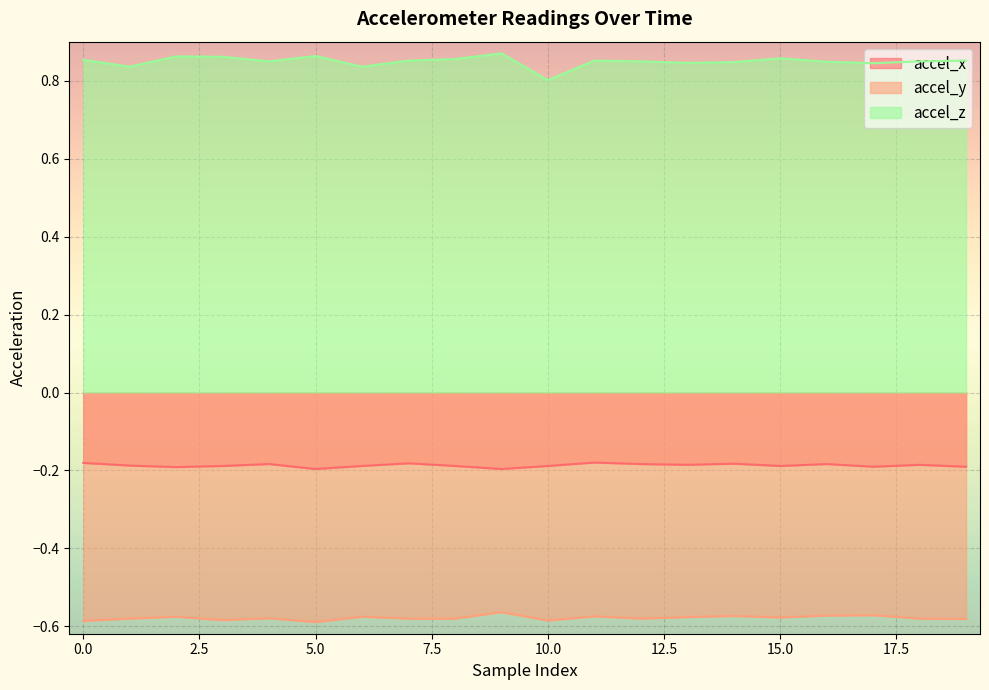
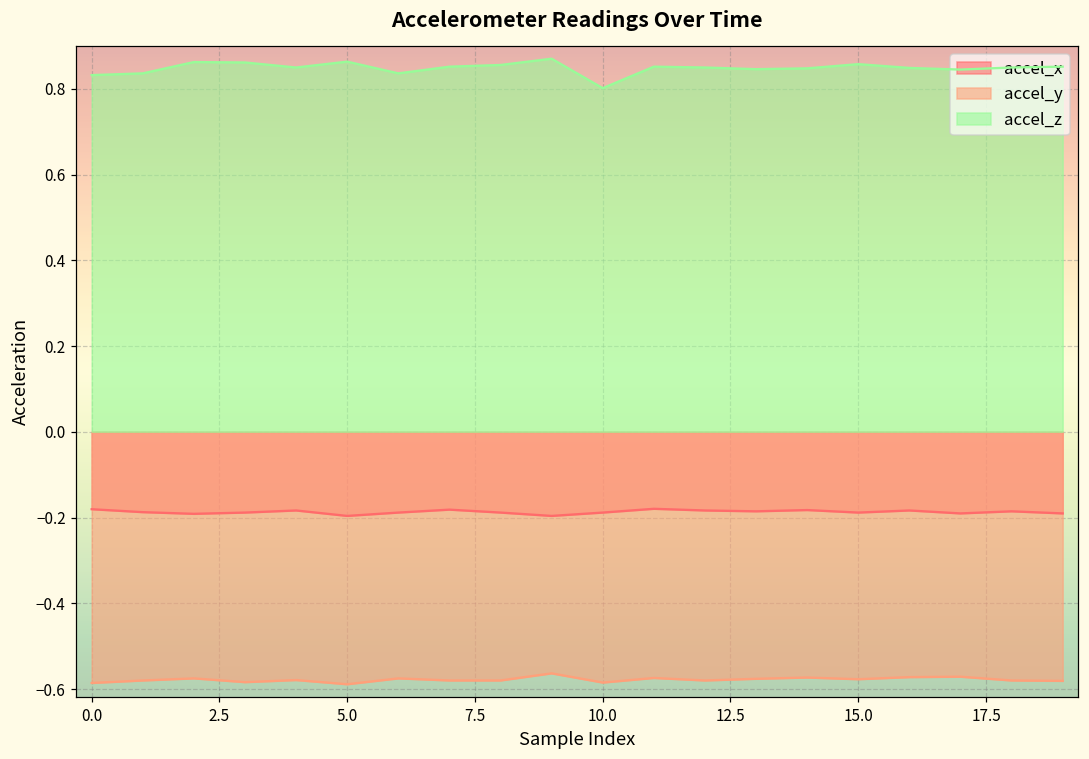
accel_z, 0.0: 0.85 -> 0.83
